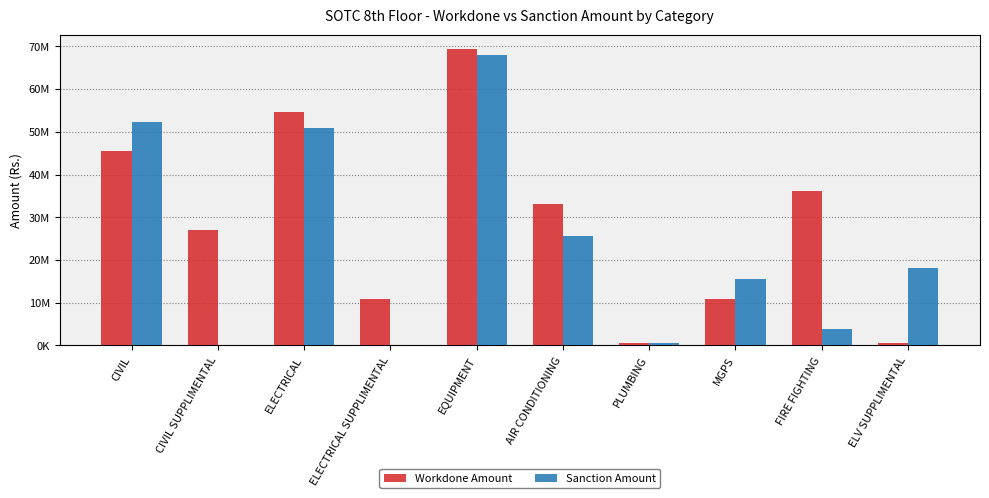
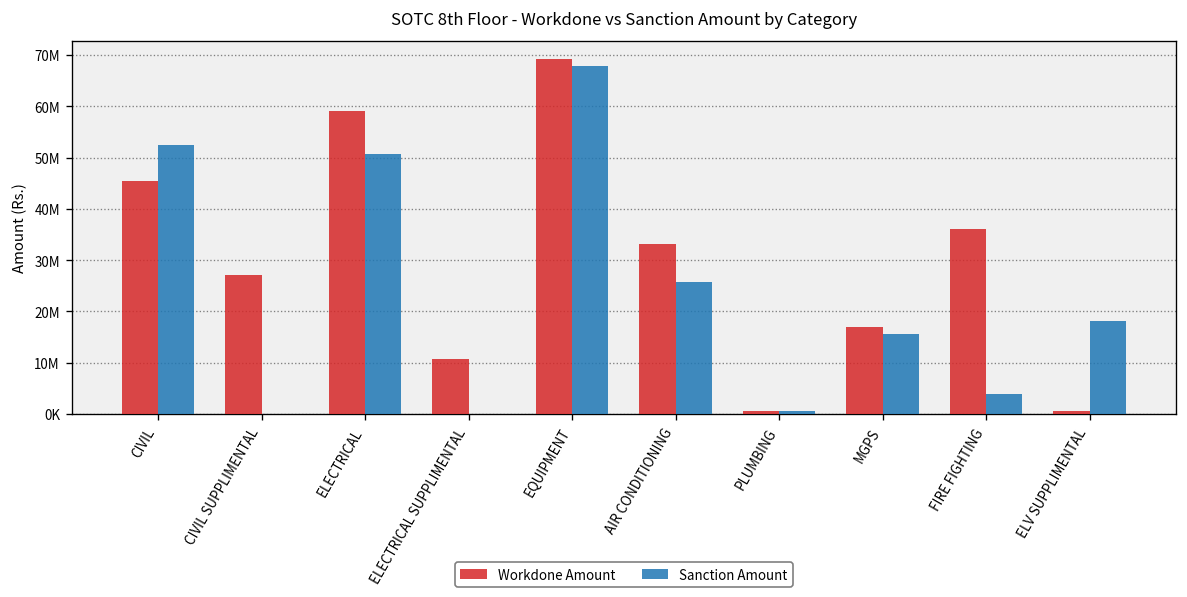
Workdone Amount, ELECTRICAL: 55000000 -> 59000000
Workdone Amount, MGPS: 11000000 -> 17000000
